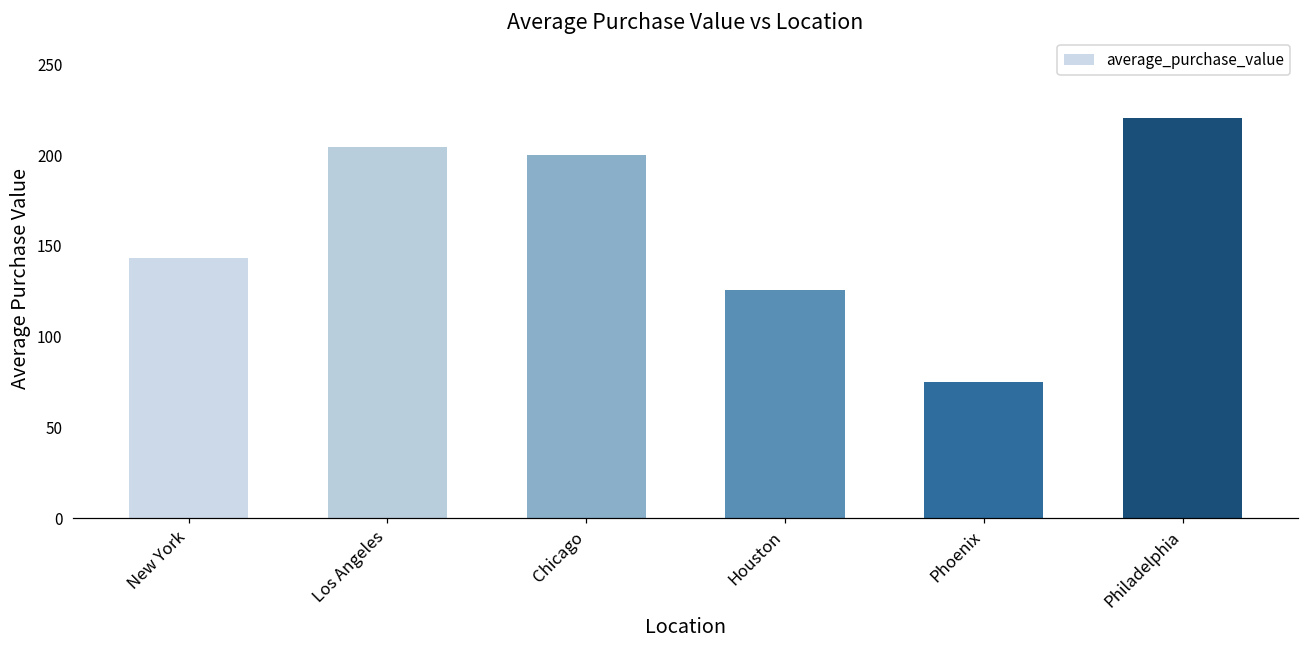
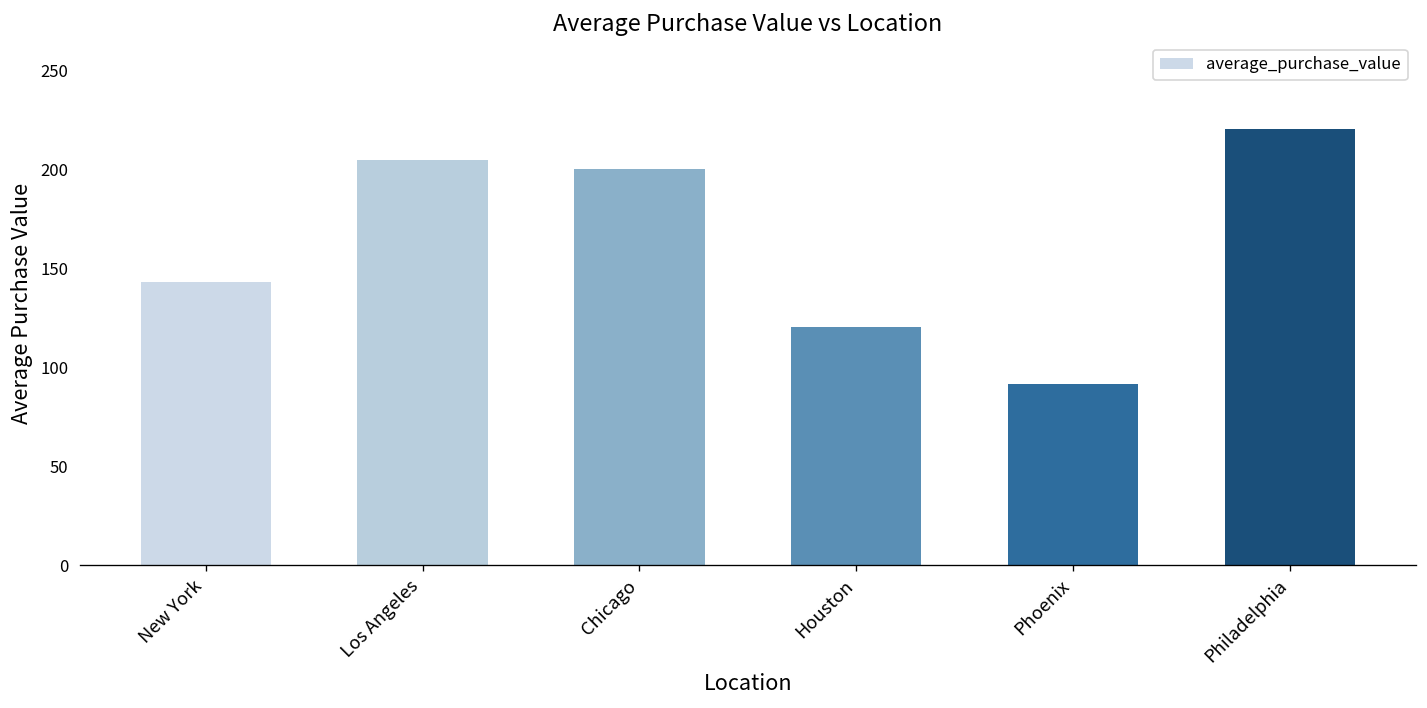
Houston: 126 -> 120
Phoenix: 75 -> 91
